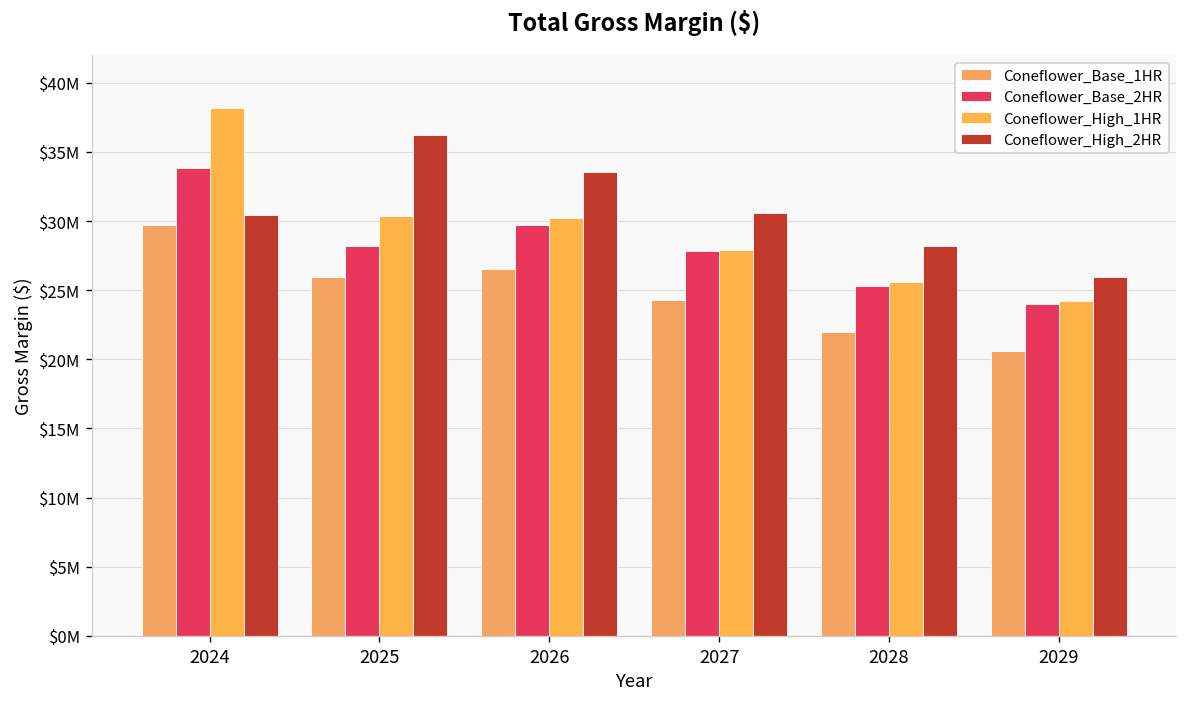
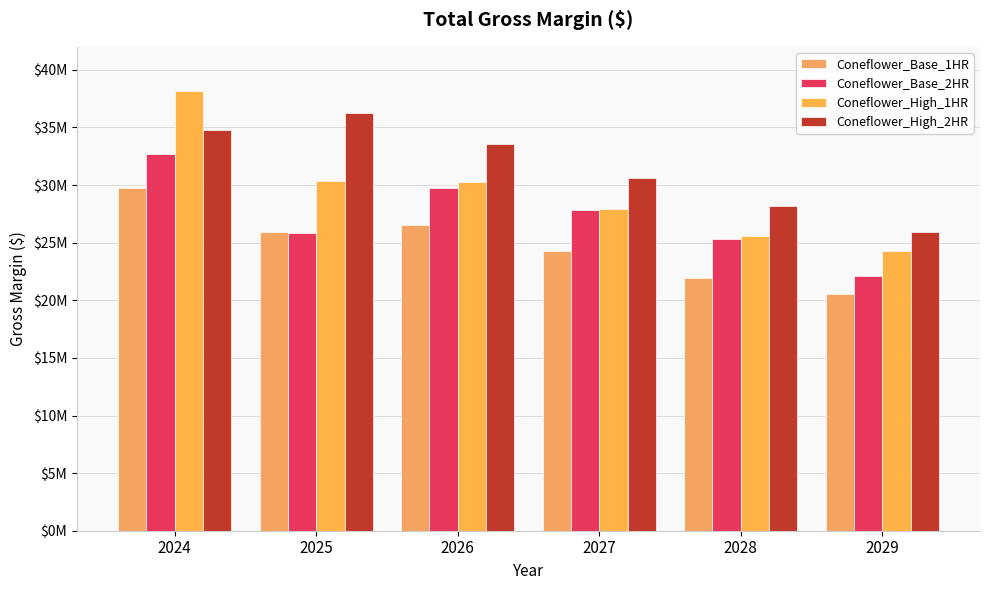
Coneflower_Base_2HR, 2024: $33900000 -> $32700000
Coneflower_High_2HR, 2024: $30400000 -> $34800000
Coneflower_Base_2HR, 2025: $28200000 -> $25800000
Coneflower_Base_2HR, 2029: $24000000 -> $22100000
